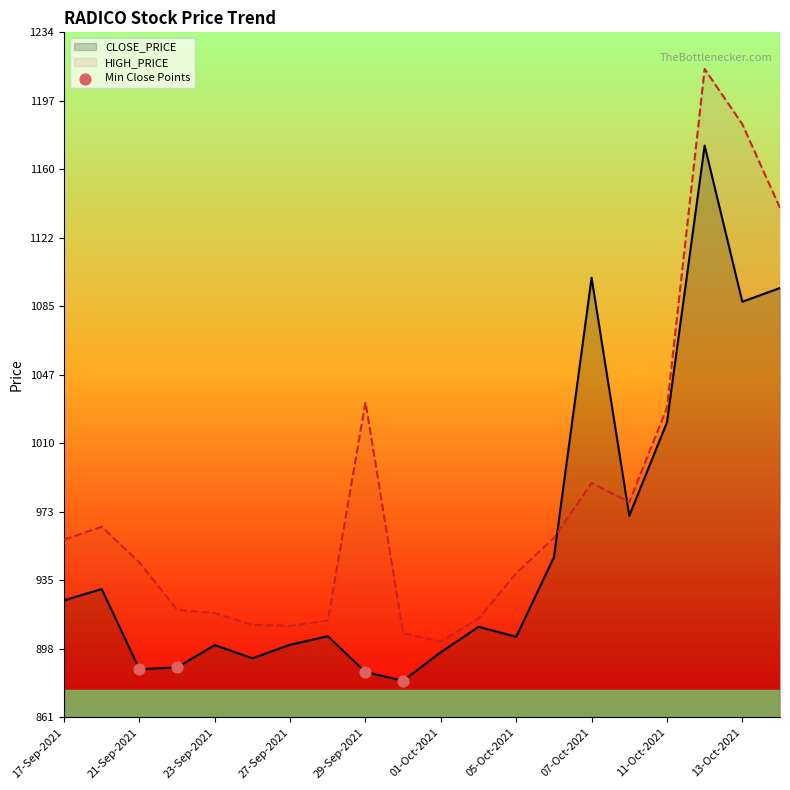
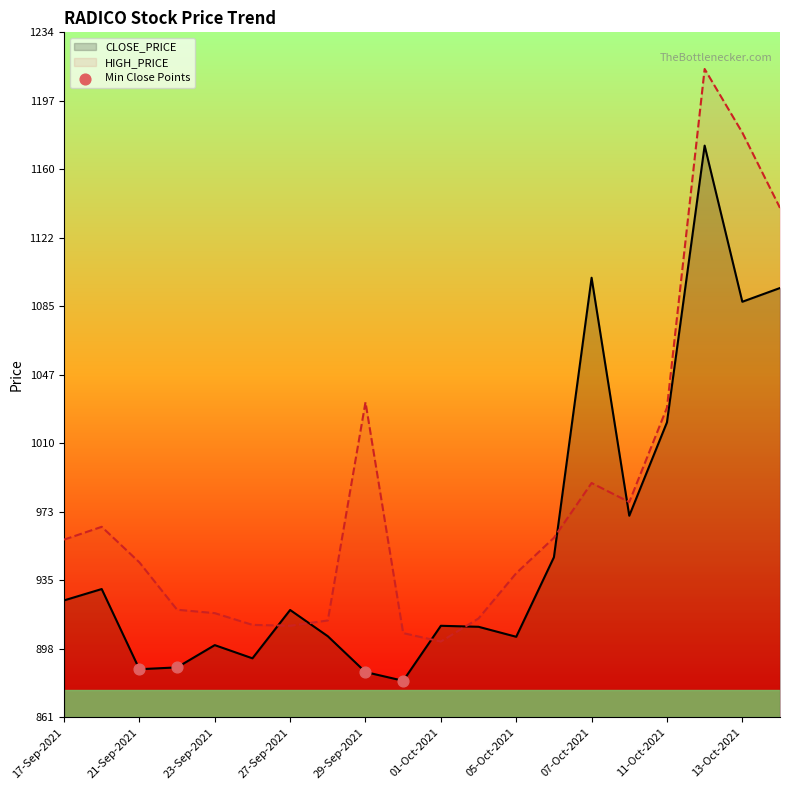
CLOSE_PRICE, 27-Sep-2021: 901 -> 920
CLOSE_PRICE, 01-Oct-2021: 897 -> 911
HIGH_PRICE, 13-Oct-2021: 1185 -> 1180
